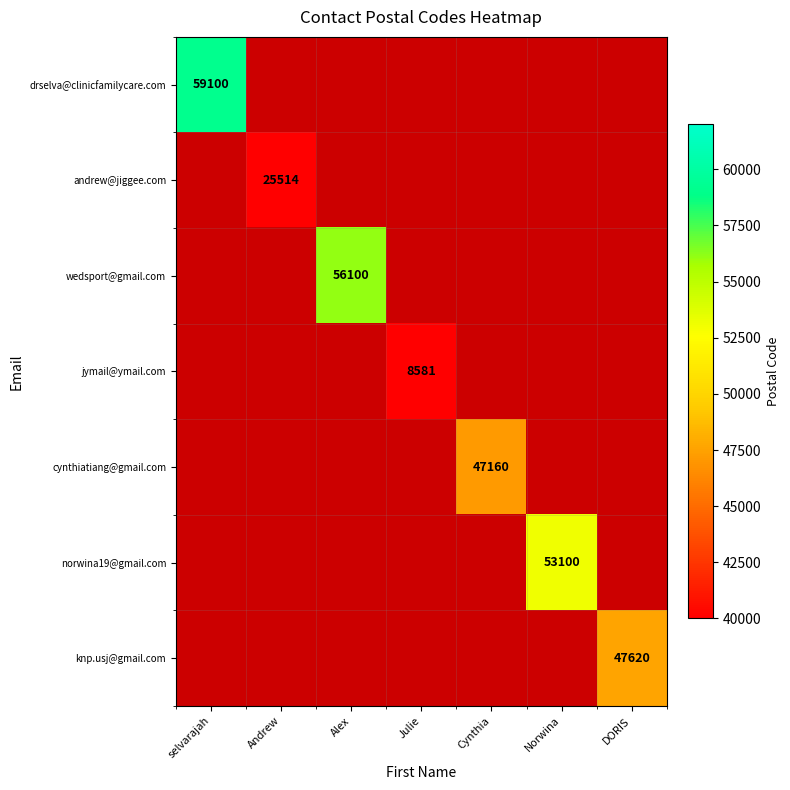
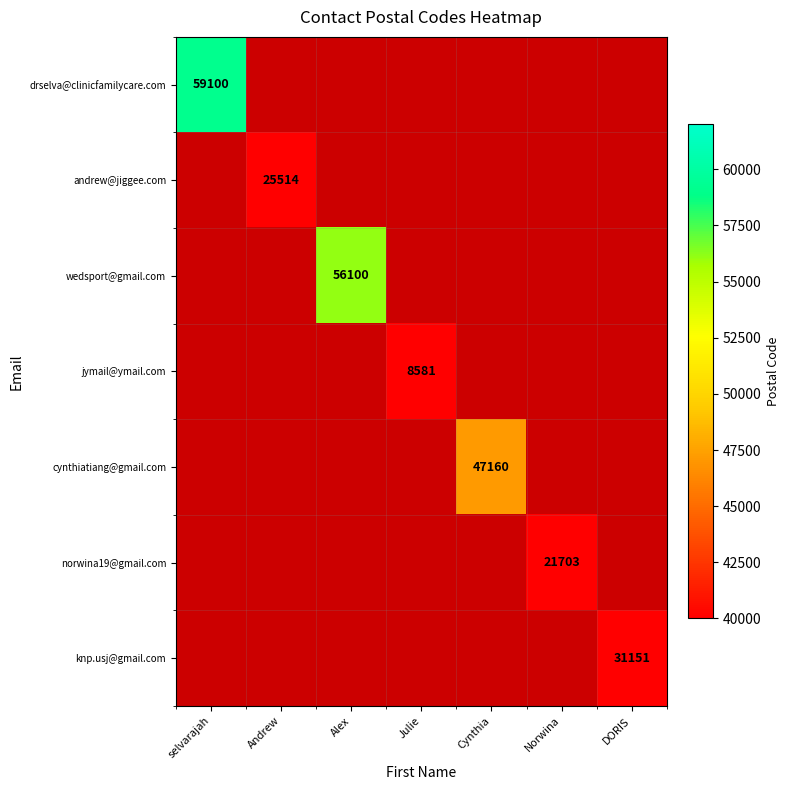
norwina19@gmail.com, Norwina: 53100 -> 21703
knp.usj@gmail.com, DORIS: 47620 -> 31151
